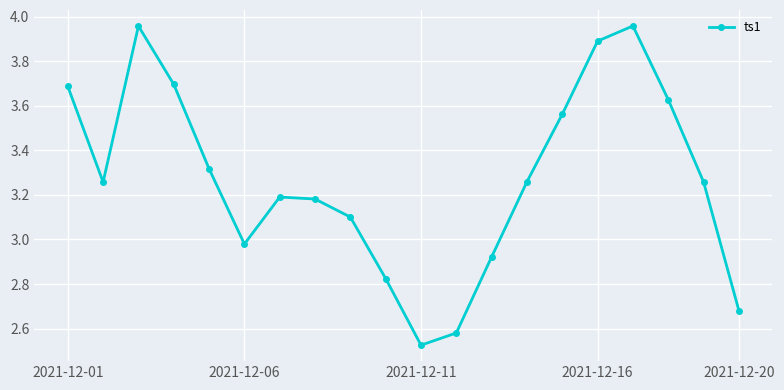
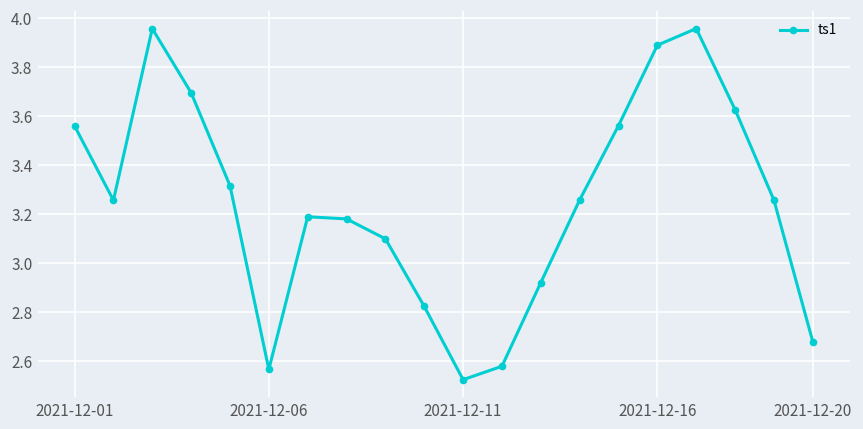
2021-12-01: 3.69 -> 3.56
2021-12-06: 2.98 -> 2.57
